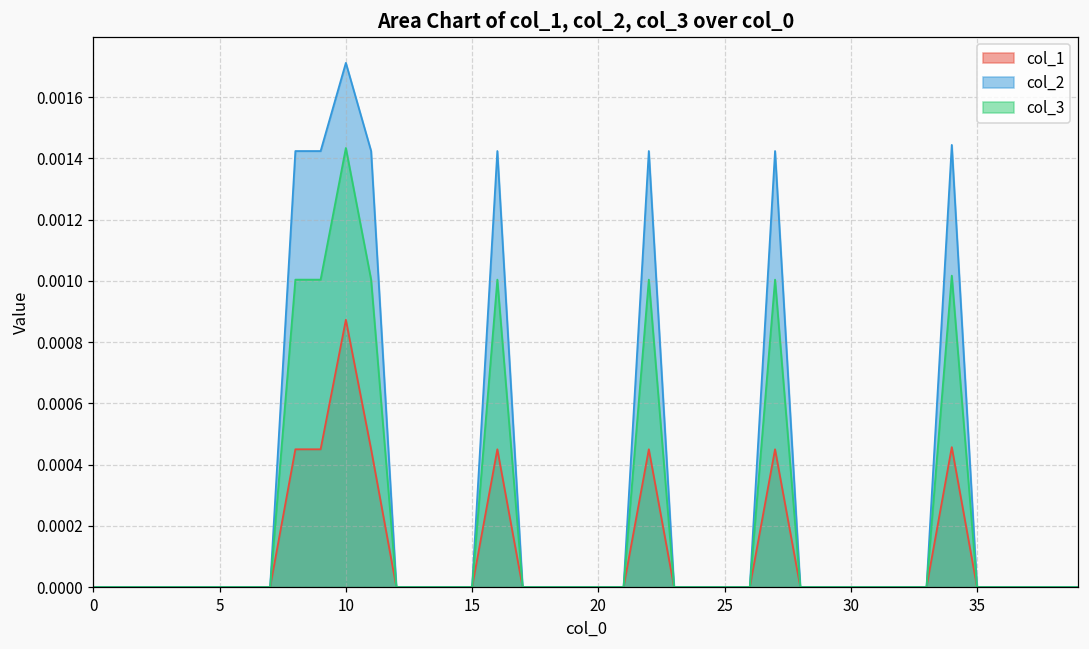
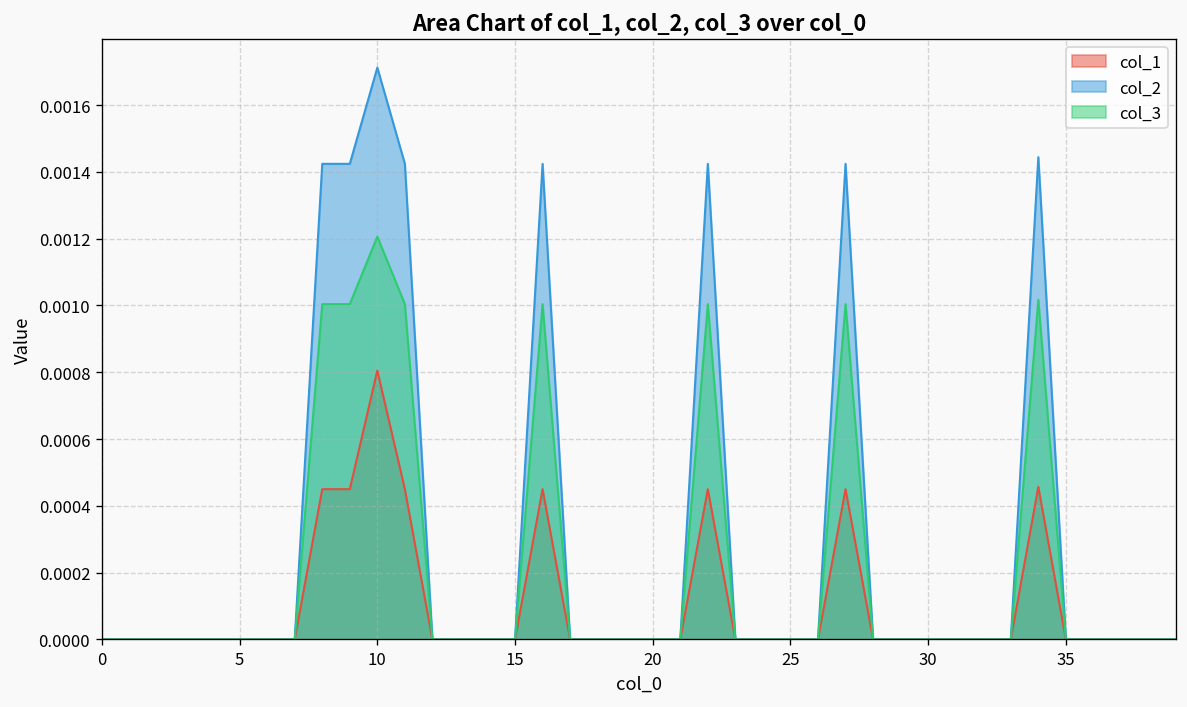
col_1, 10: 0.00087 -> 0.00081
col_3, 10: 0.00143 -> 0.00121
